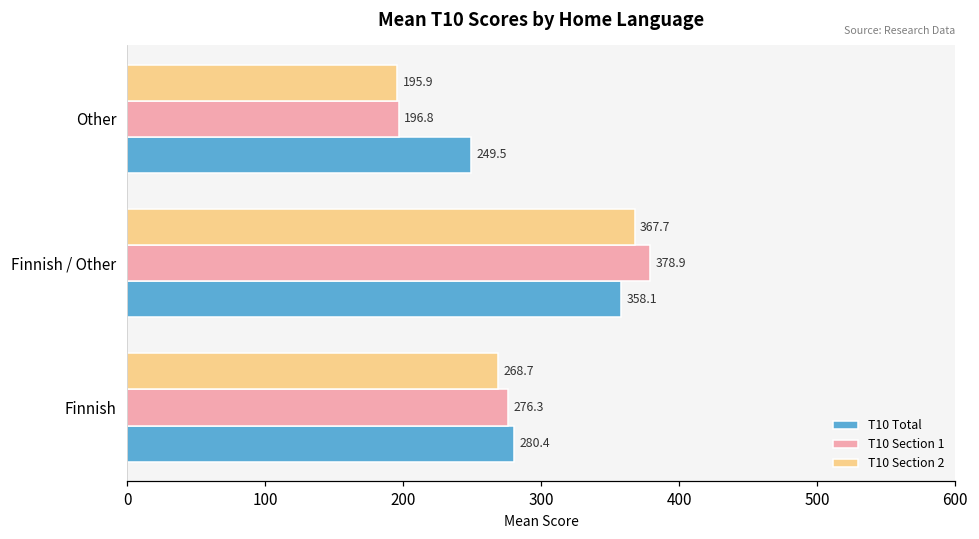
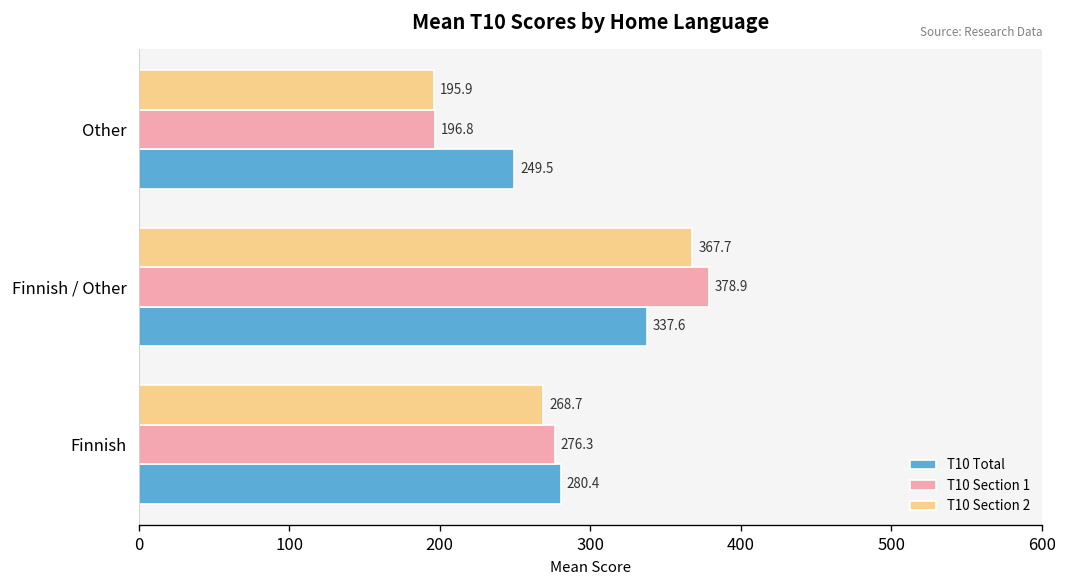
T10 Total, Finnish / Other: 358.1 -> 337.6
